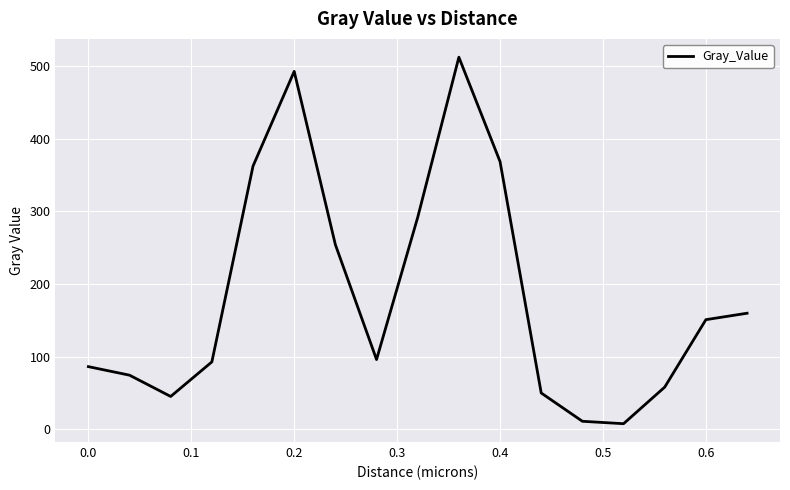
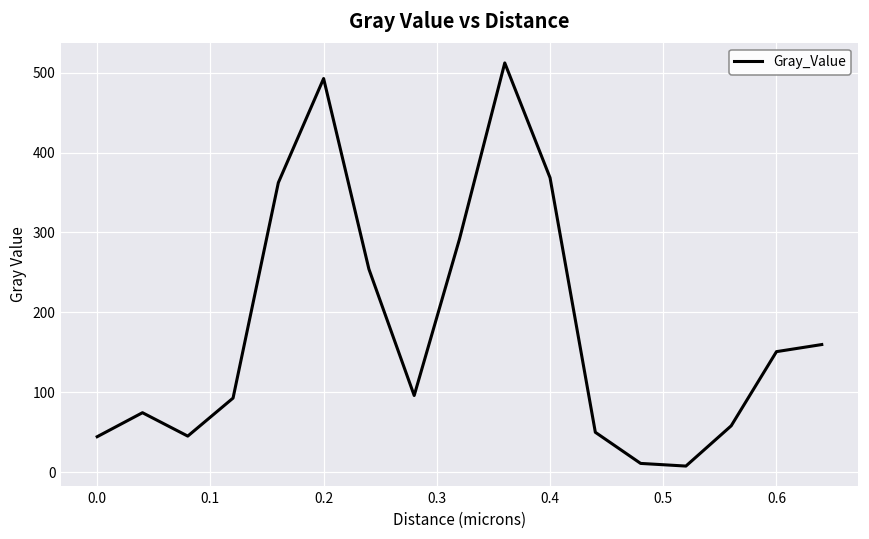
0.0: 90 -> 40
